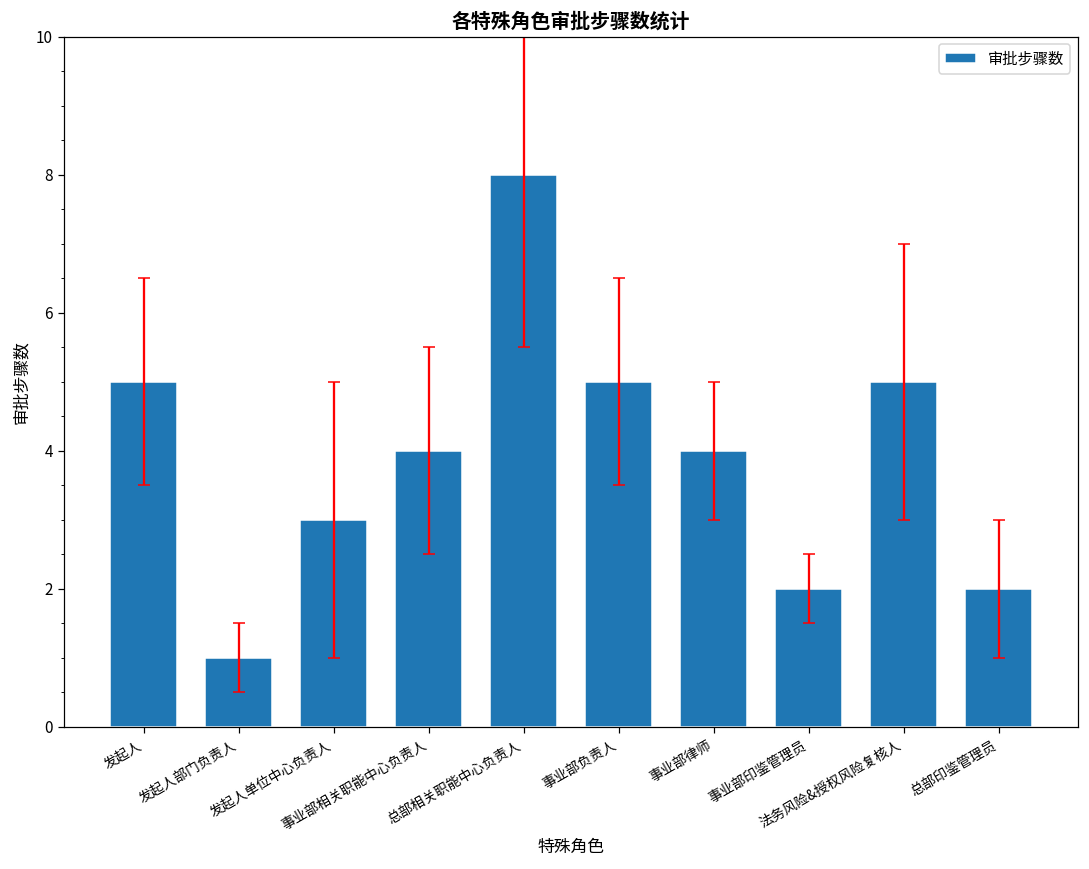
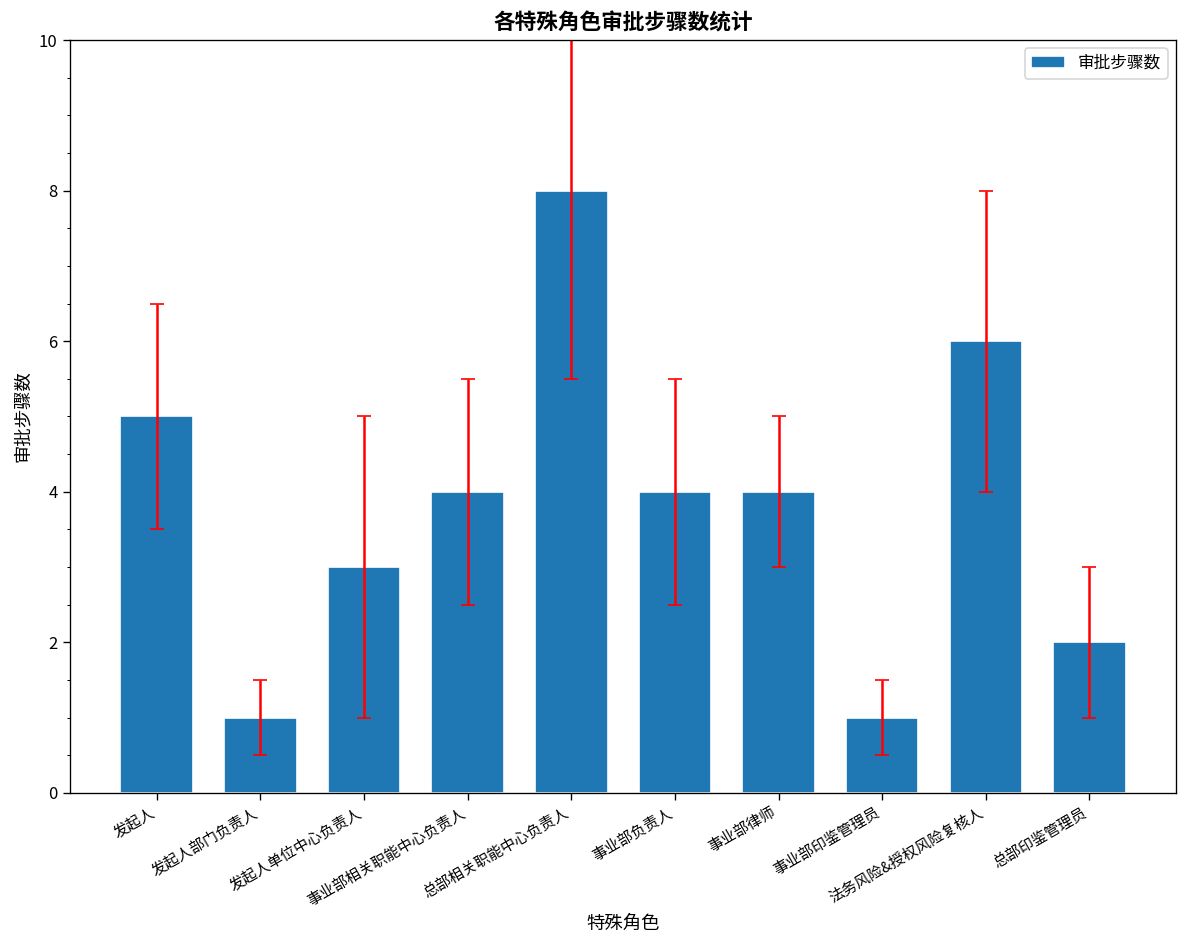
审批步骤数, 事业部负责人: 5 -> 4
审批步骤数, 事业部印鉴管理员: 2 -> 1
审批步骤数, 法务风险&授权风险复核人: 5 -> 6
